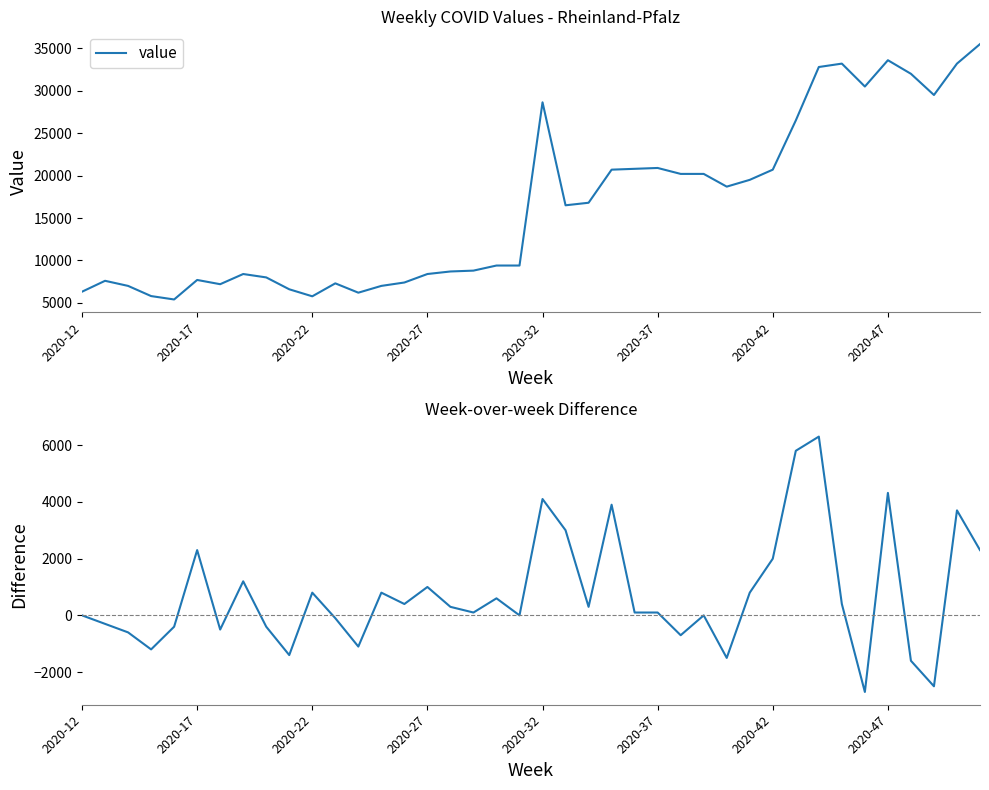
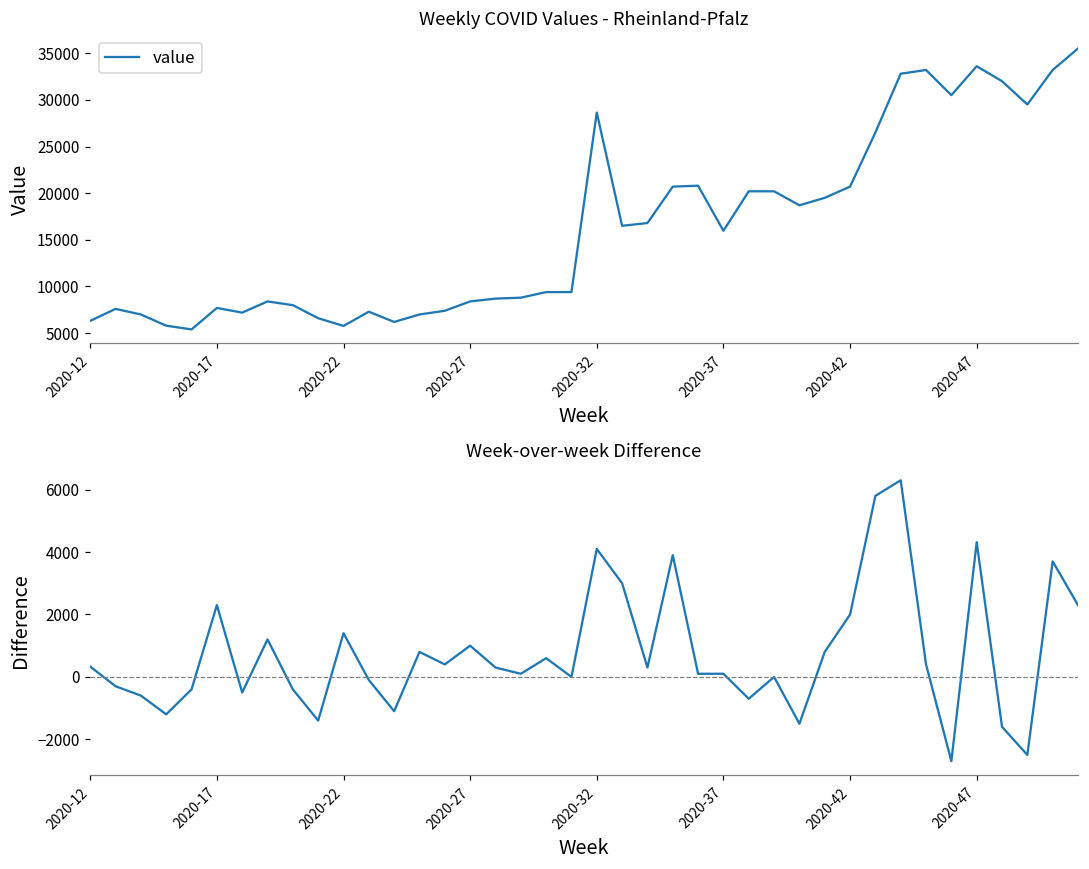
Weekly COVID Values - Rheinland-Pfalz, 2020-37: 21000 -> 16000
Week-over-week Difference, 2020-12: 0 -> 300
Week-over-week Difference, 2020-22: 800 -> 1400
